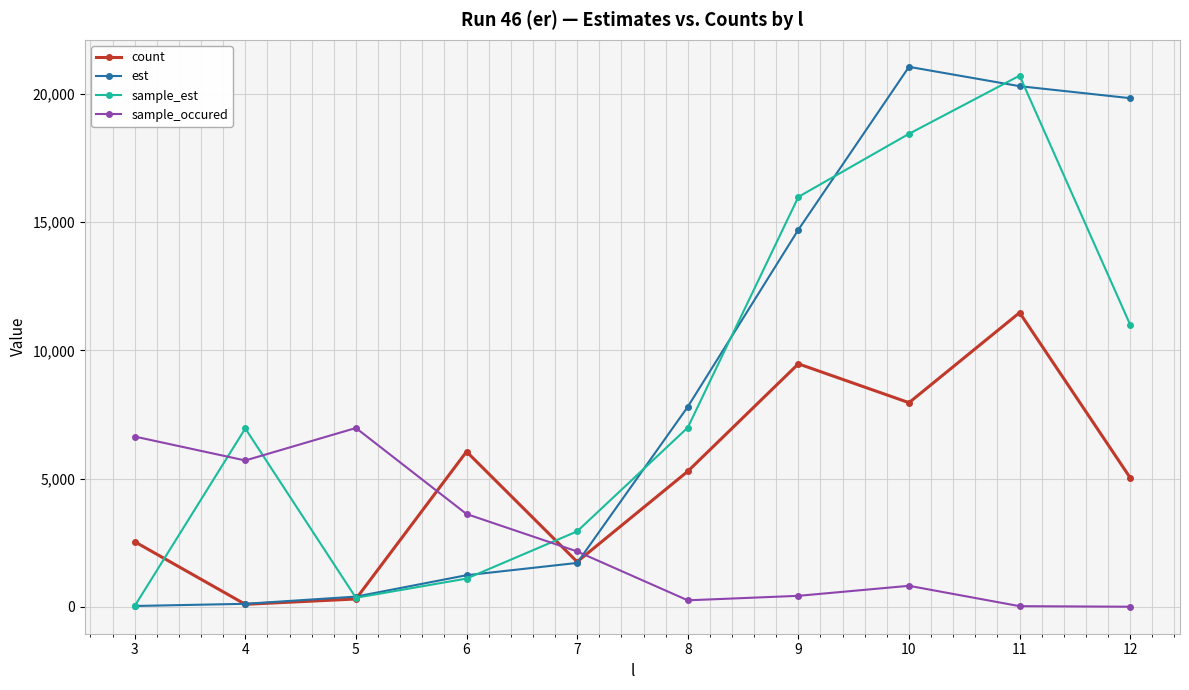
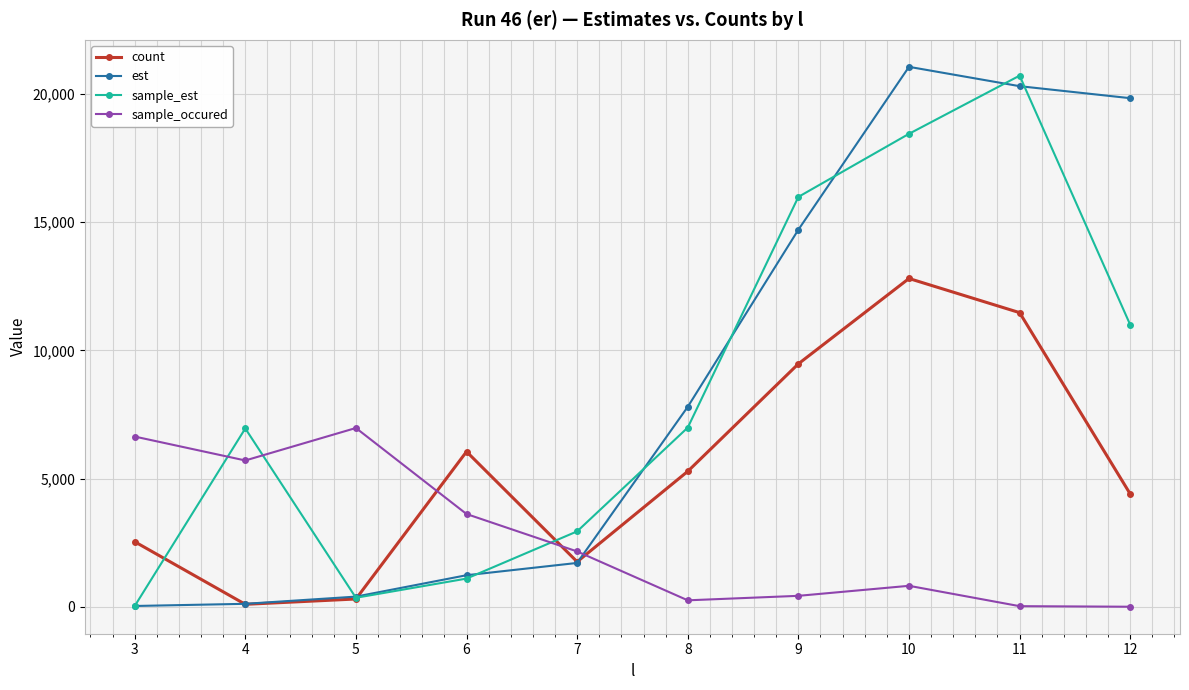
count, 10: 8,000 -> 12,800
count, 12: 5,000 -> 4,400
